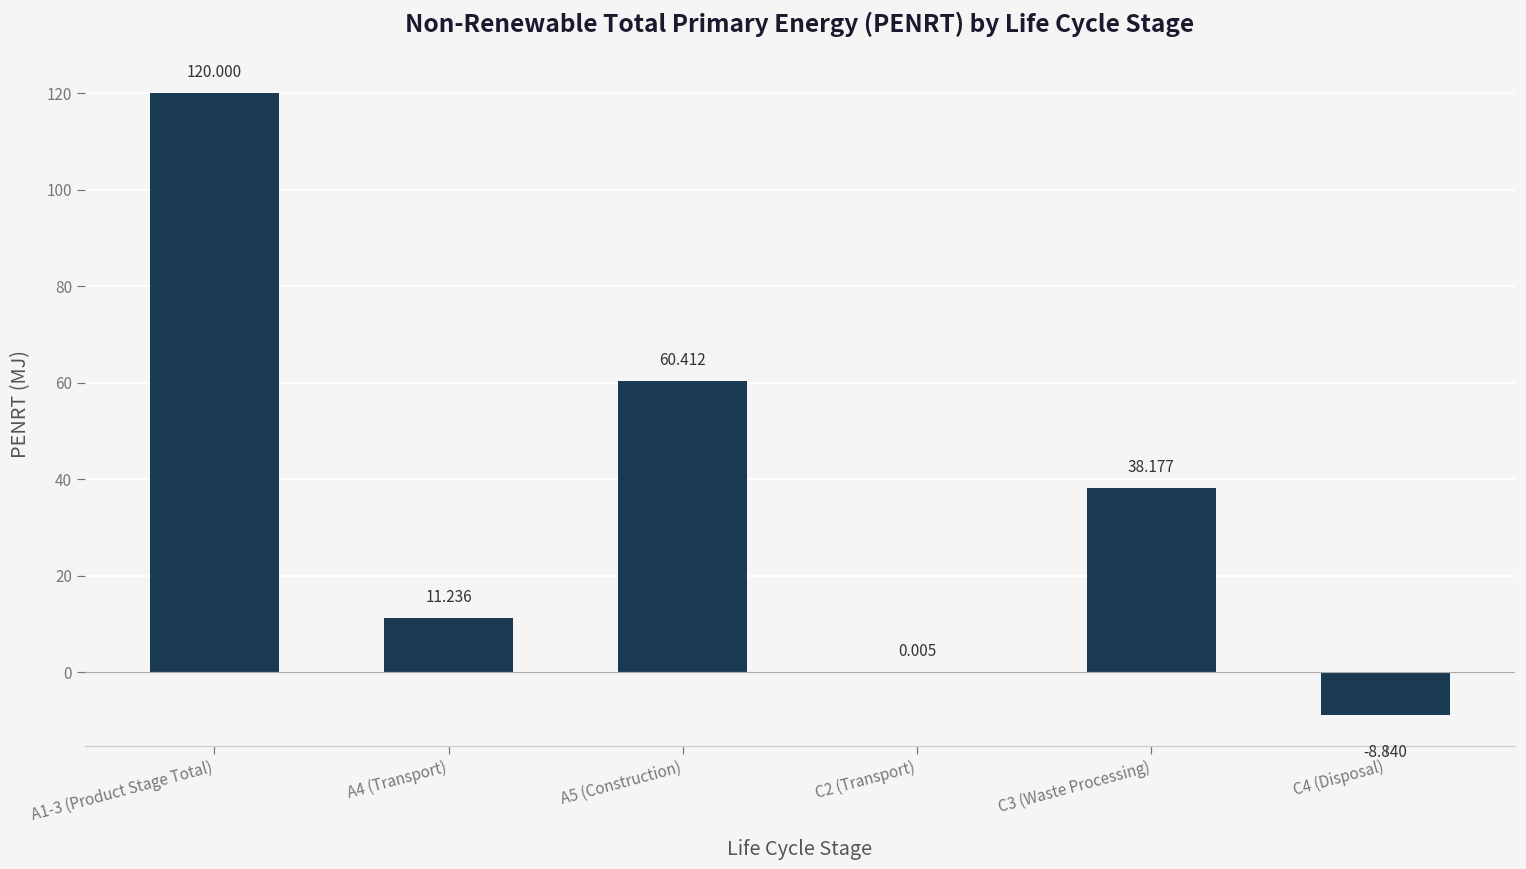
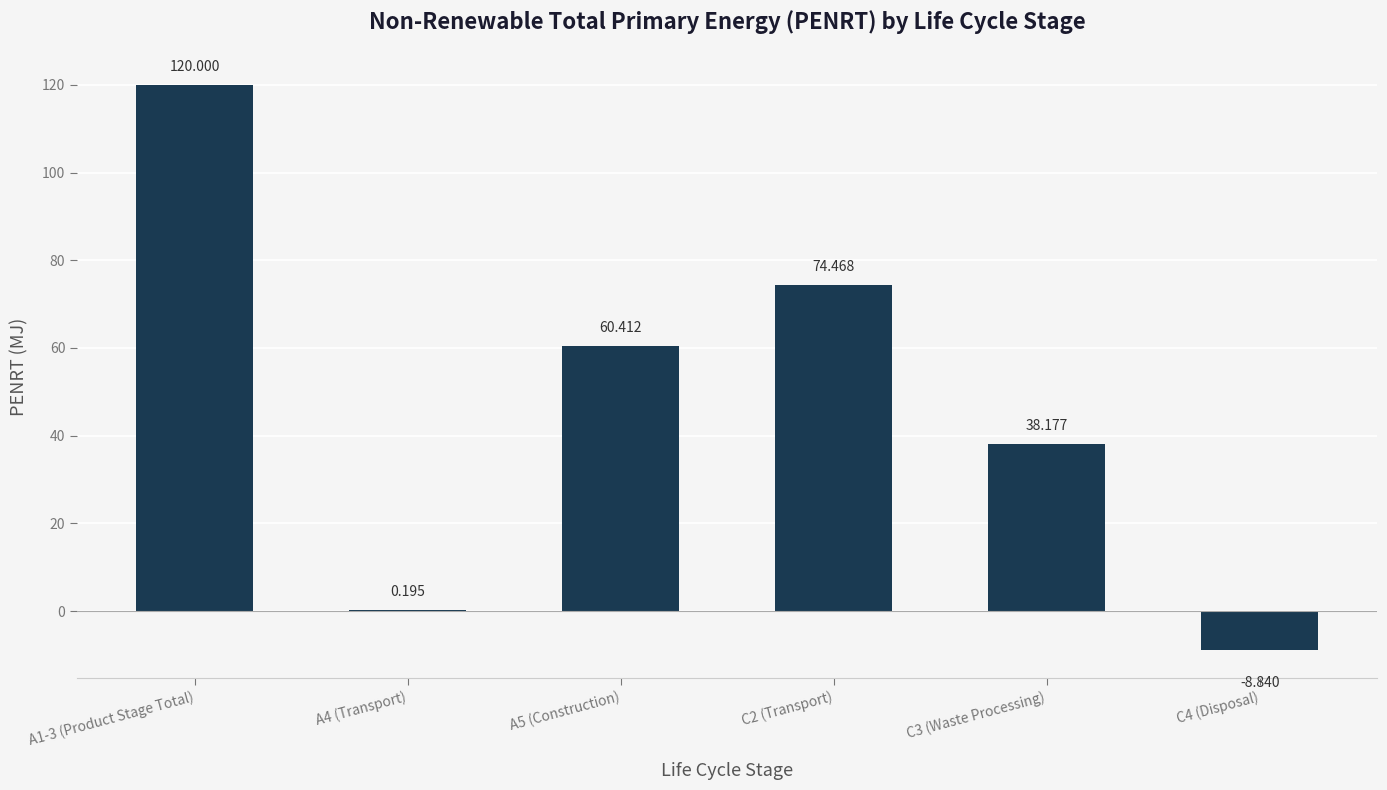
A4 (Transport): 11.236 -> 0.195
C2 (Transport): 0.005 -> 74.468
